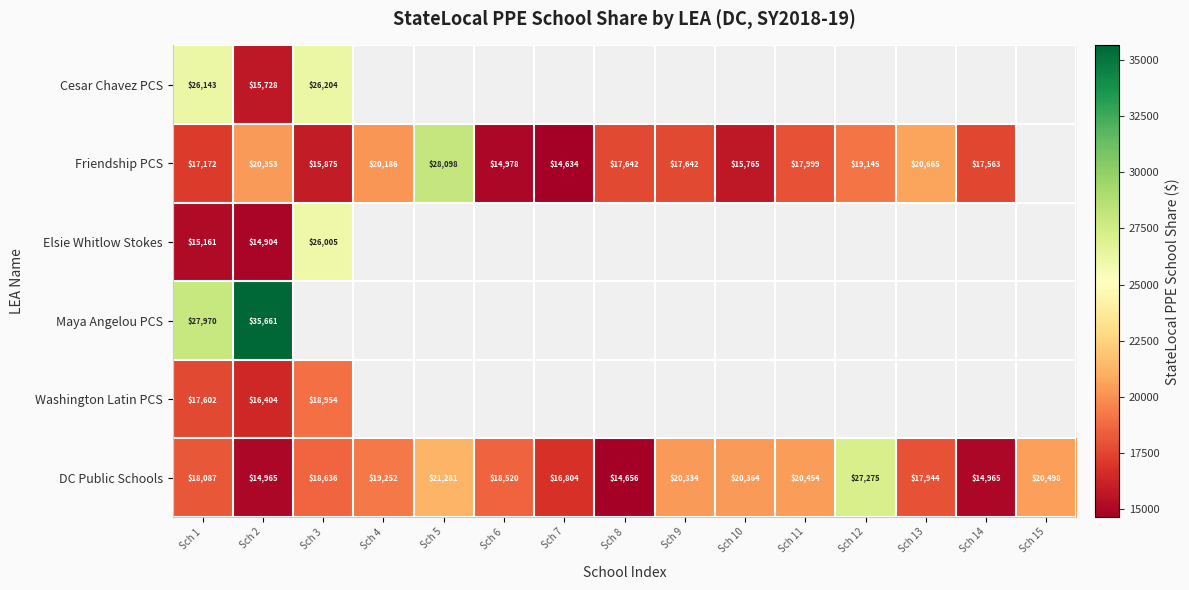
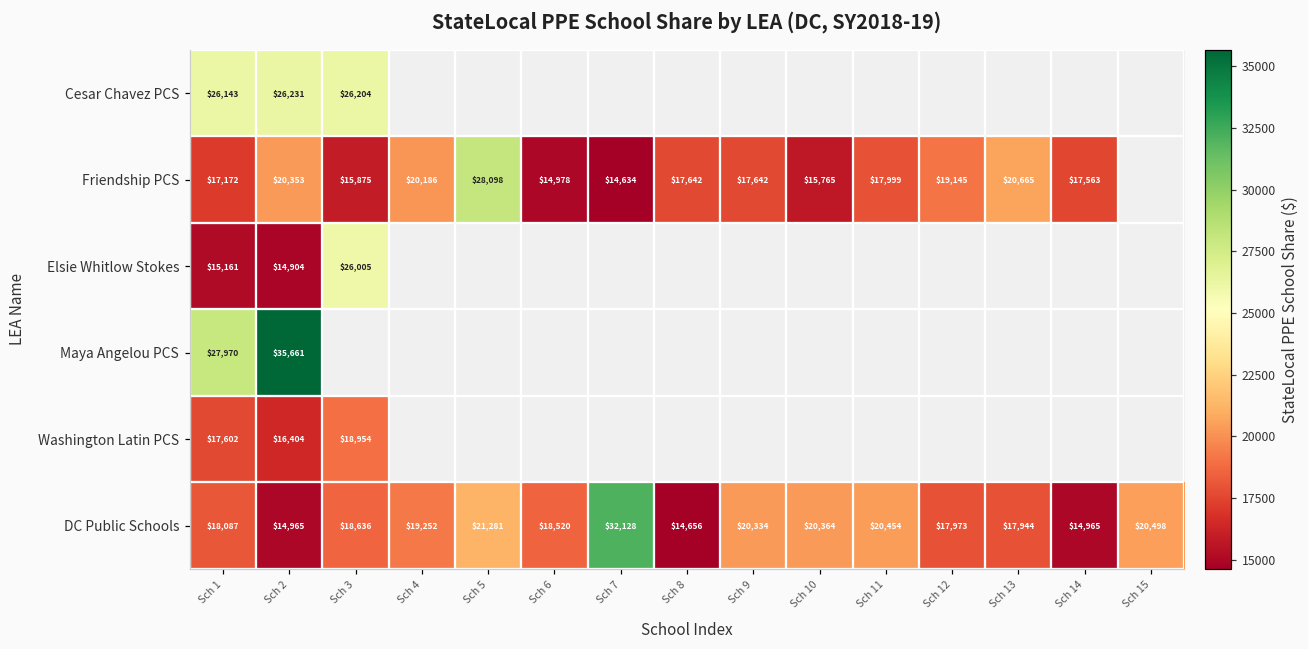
Cesar Chavez PCS, Sch 2: $15,728 -> $26,231
DC Public Schools, Sch 7: $16,804 -> $32,128
DC Public Schools, Sch 12: $27,275 -> $17,973
